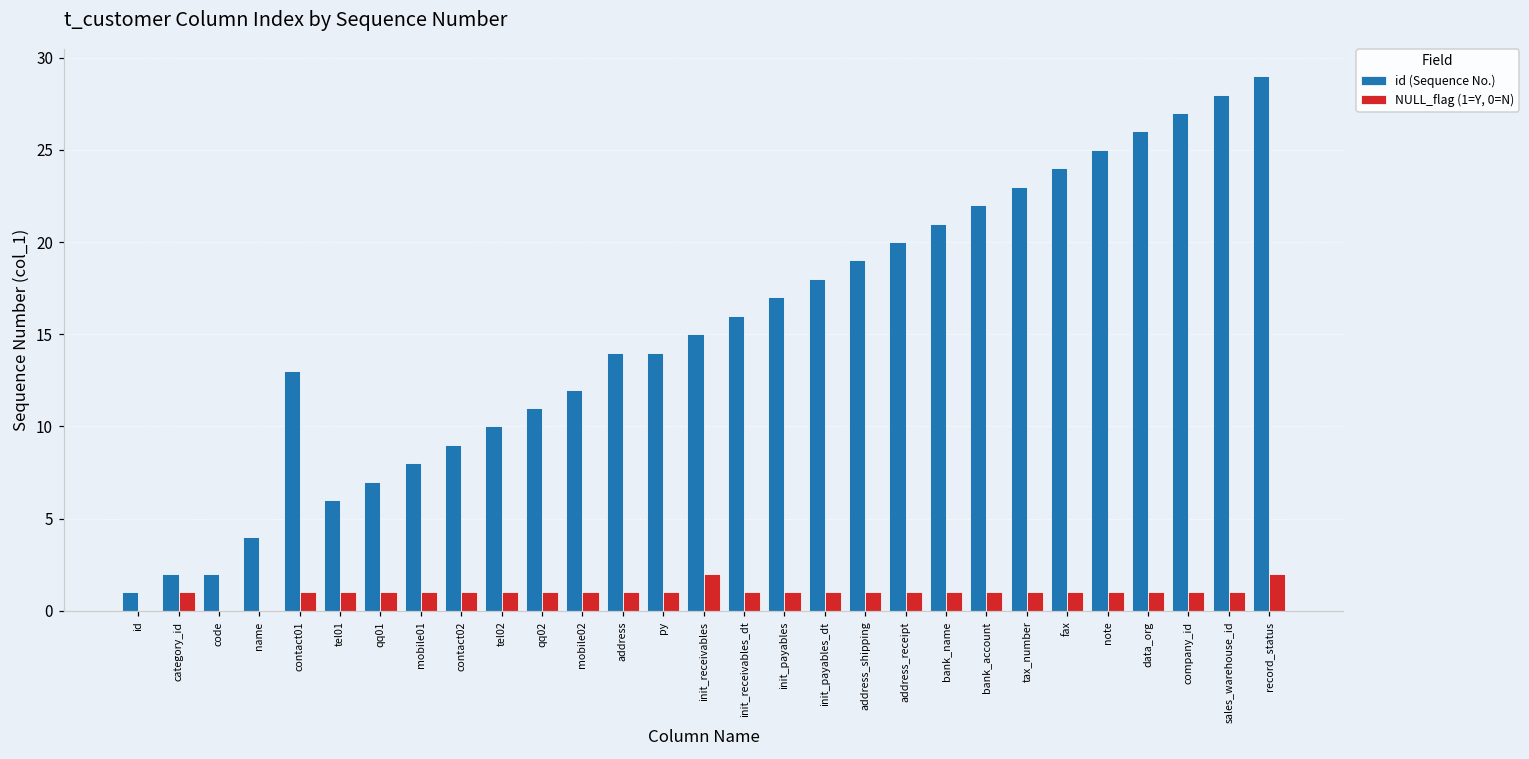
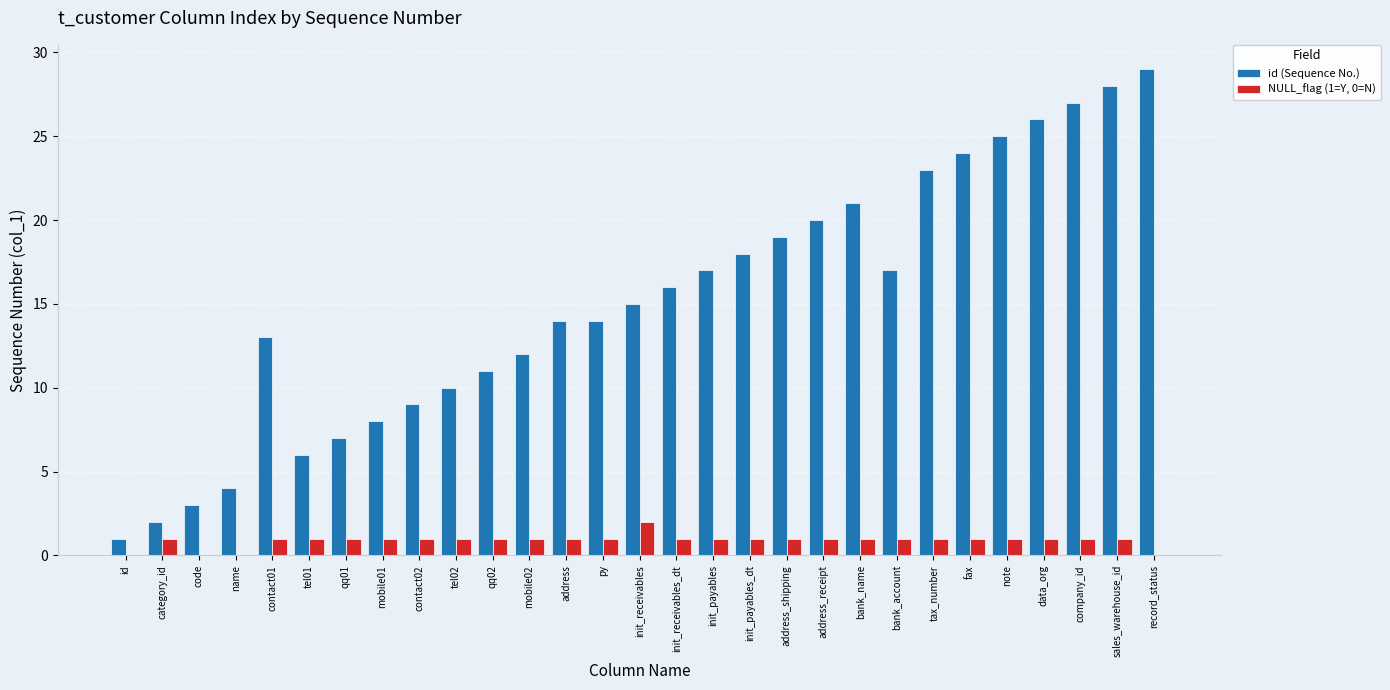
id (Sequence No.), code: 2 -> 3
id (Sequence No.), bank_account: 22 -> 17
NULL_flag (1=Y, 0=N), record_status: 2 -> 0
